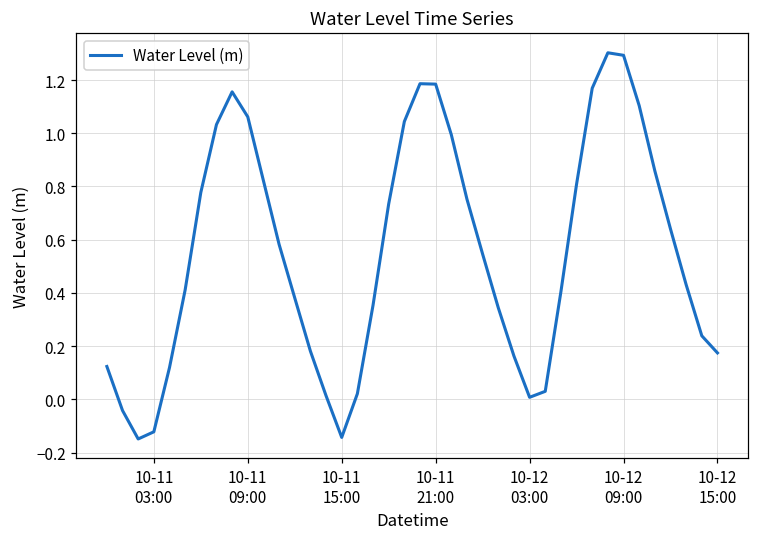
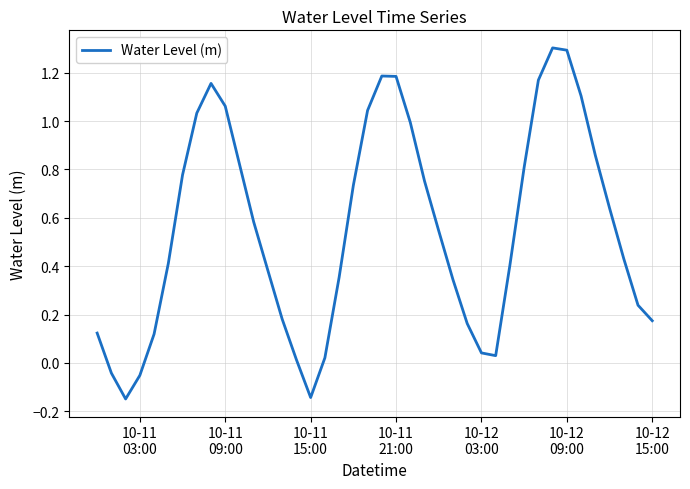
10-11 03:00: -0.12 -> -0.05
10-12 03:00: 0.01 -> 0.04
